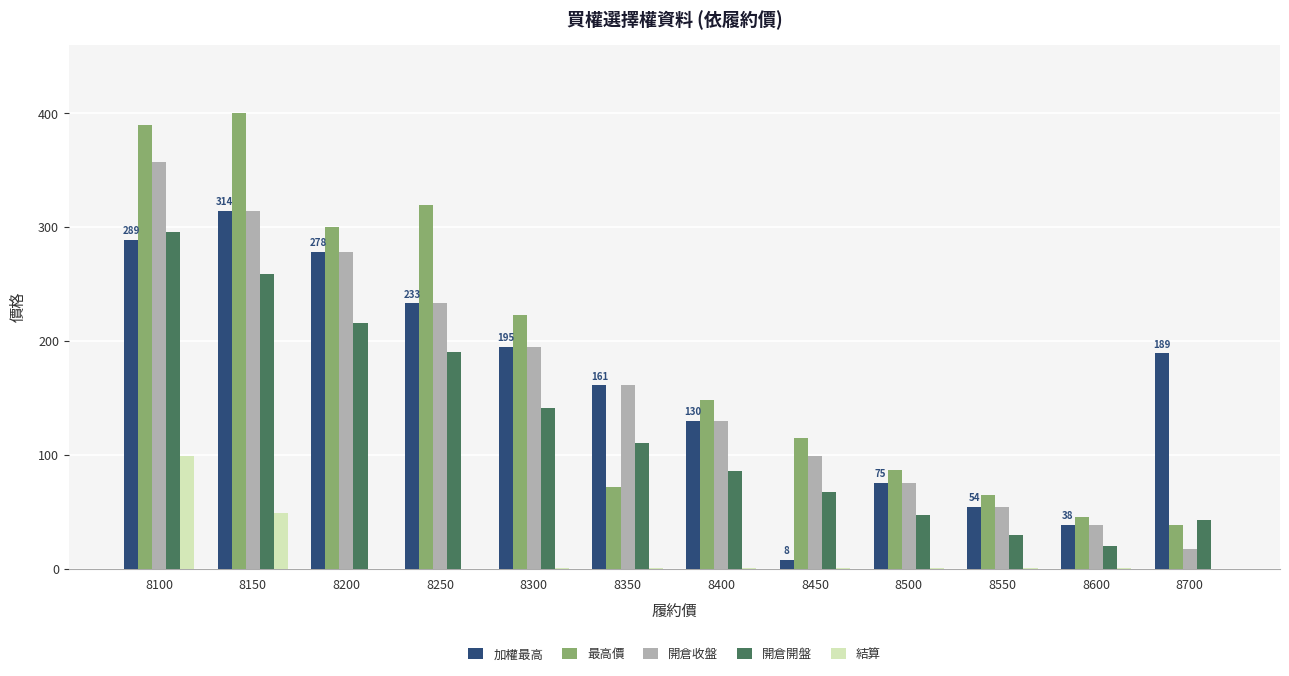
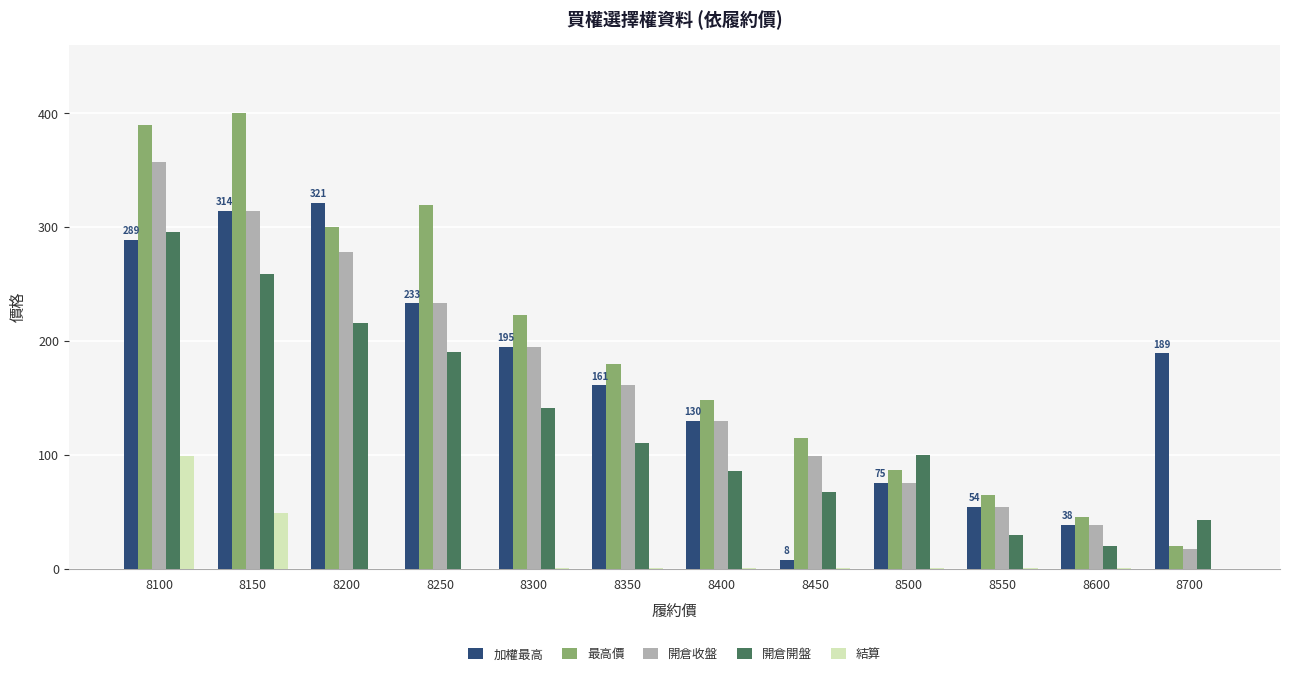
加權最高, 8200: 278 -> 321
最高價, 8350: 72 -> 180
開倉開盤, 8500: 47 -> 100
最高價, 8700: 38 -> 20
